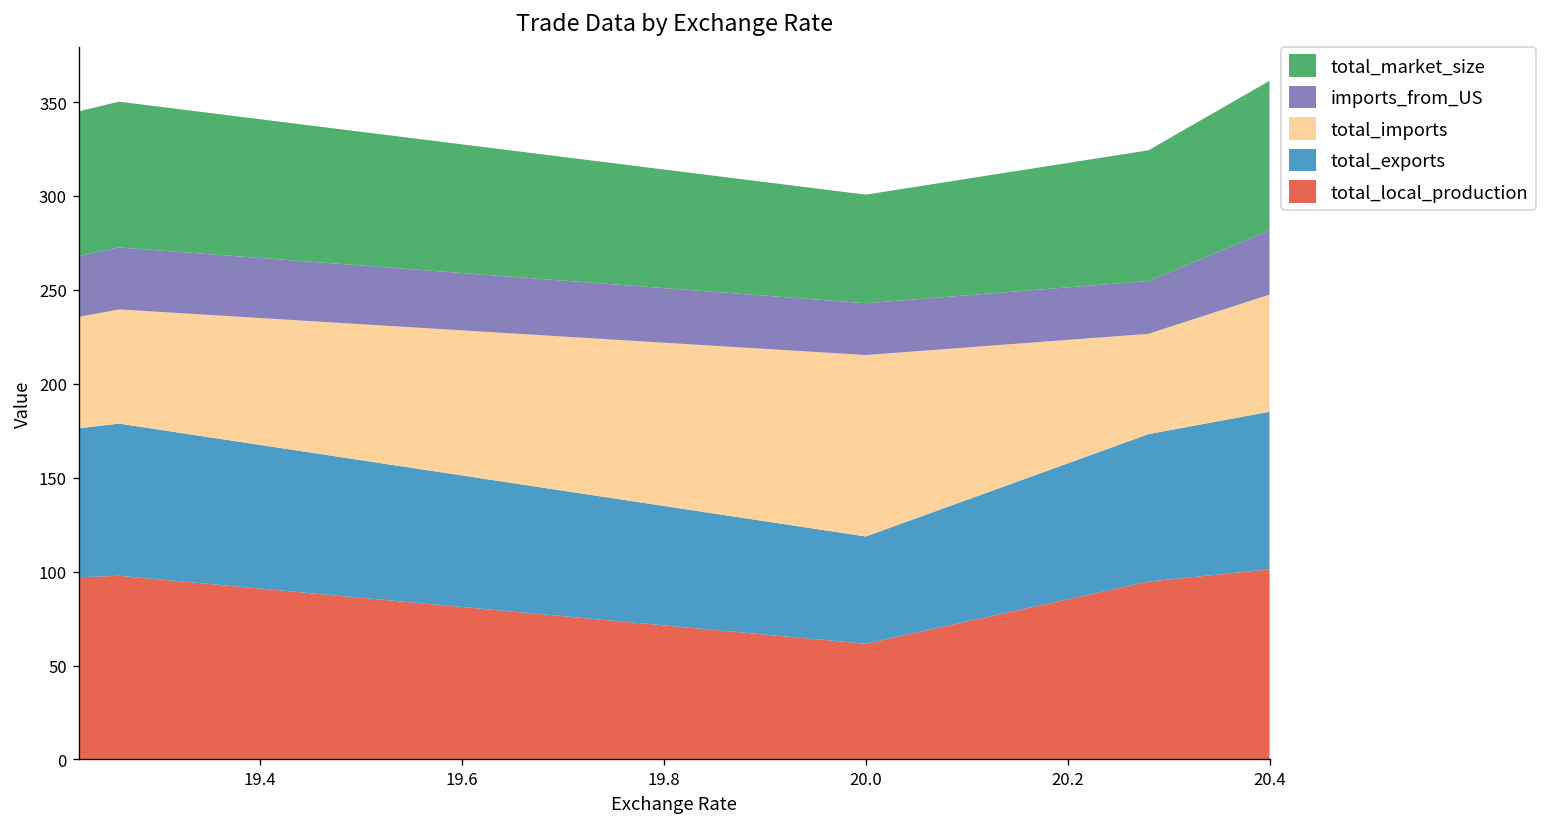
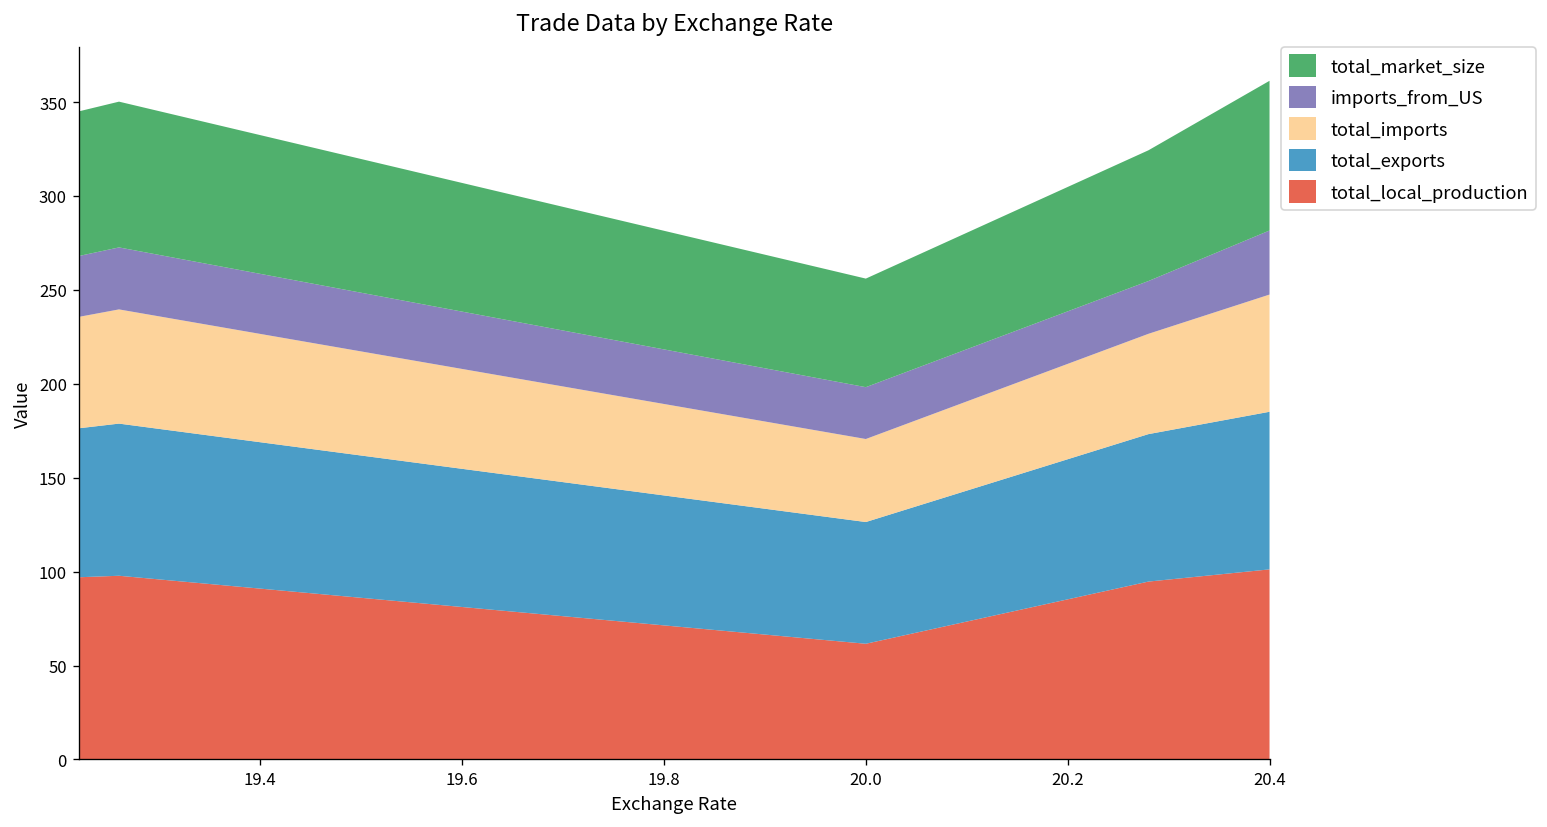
total_exports, 20.0: 57 -> 65
total_imports, 20.0: 97 -> 44
